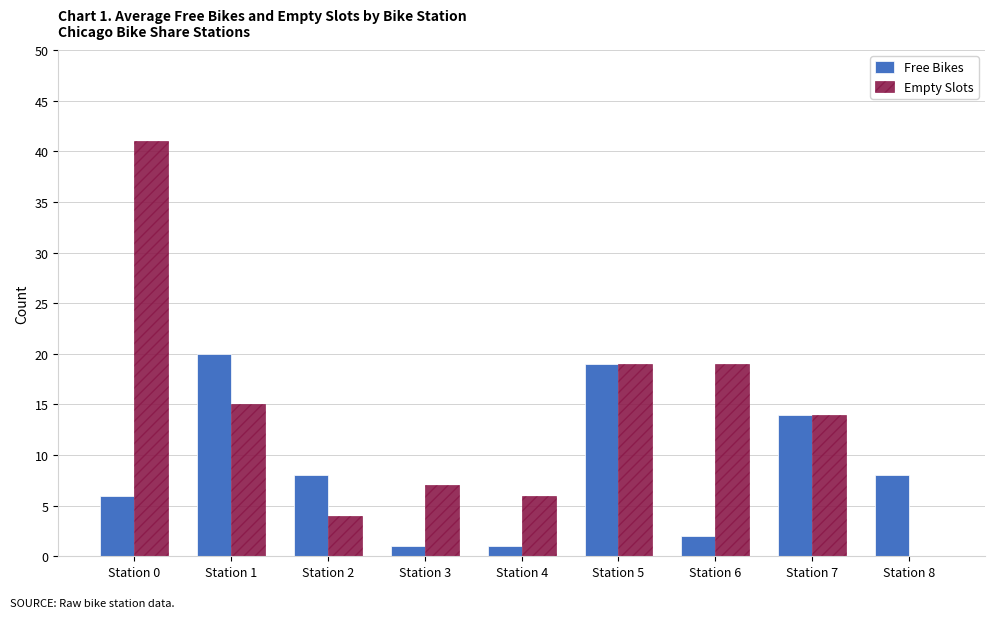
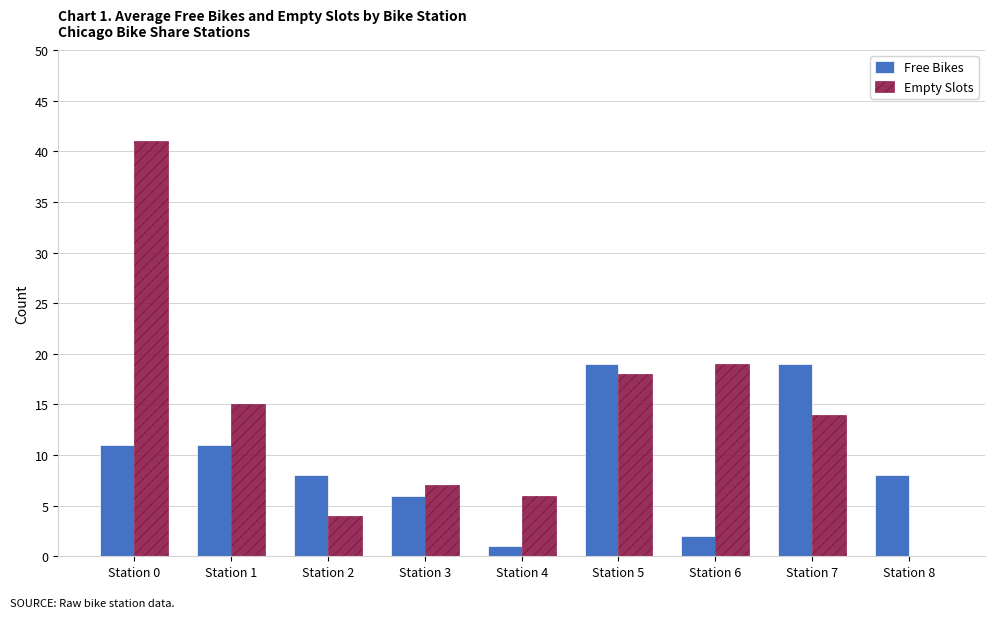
Free Bikes, Station 0: 6 -> 11
Free Bikes, Station 1: 20 -> 11
Free Bikes, Station 3: 1 -> 6
Empty Slots, Station 5: 19 -> 18
Free Bikes, Station 7: 14 -> 19
